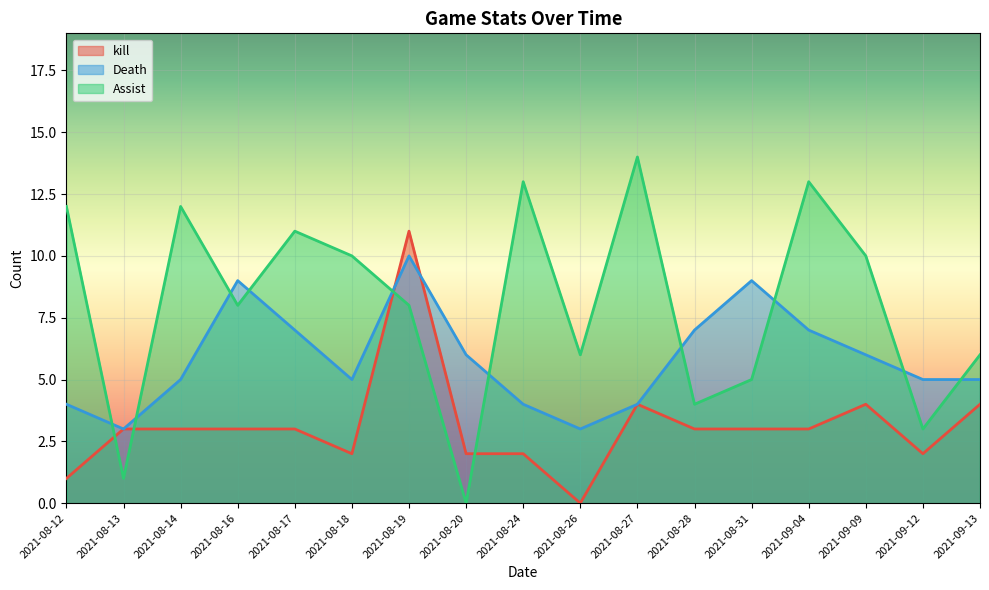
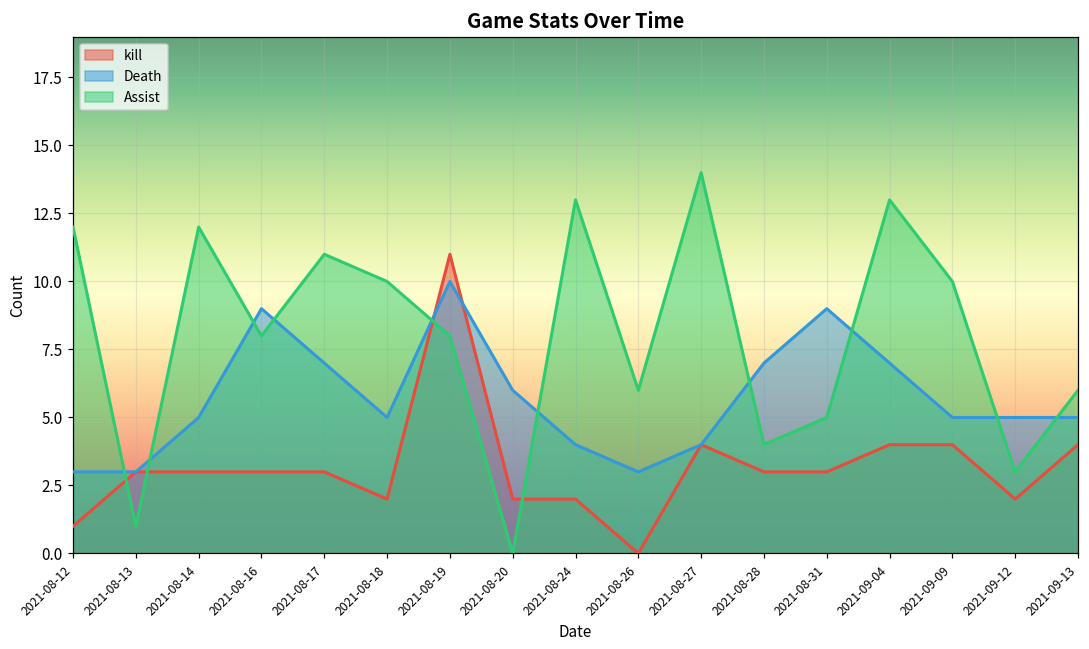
Death, 2021-08-12: 4 -> 3
kill, 2021-09-04: 3 -> 4
Death, 2021-09-09: 6 -> 5
